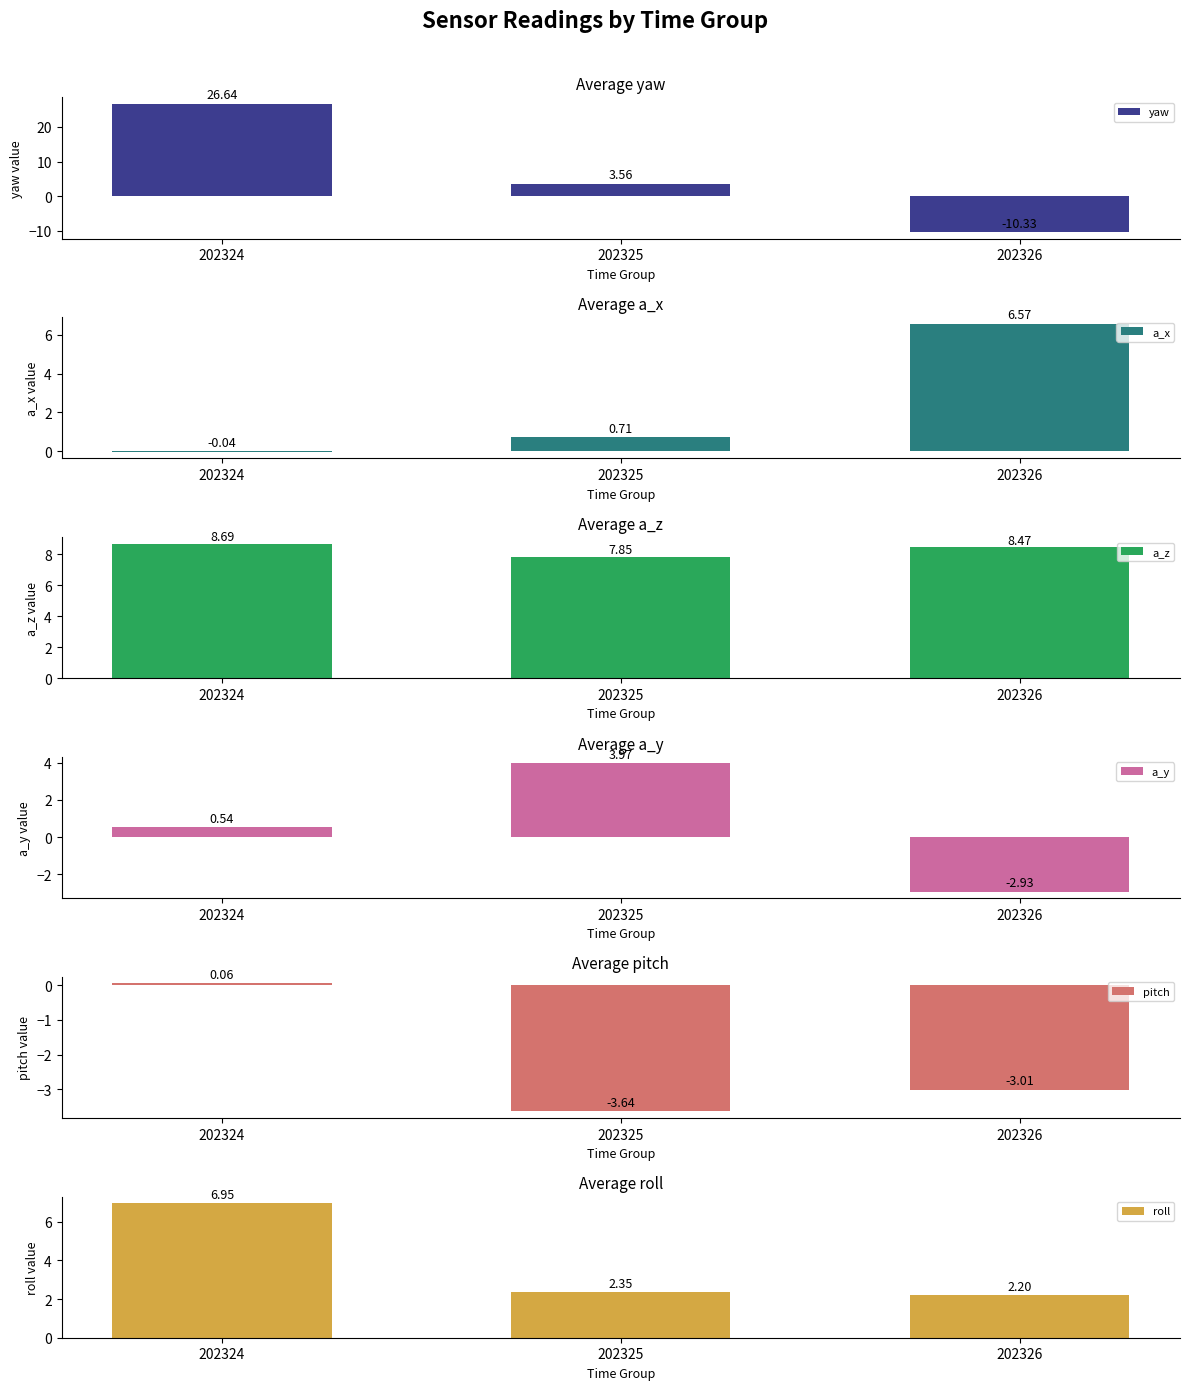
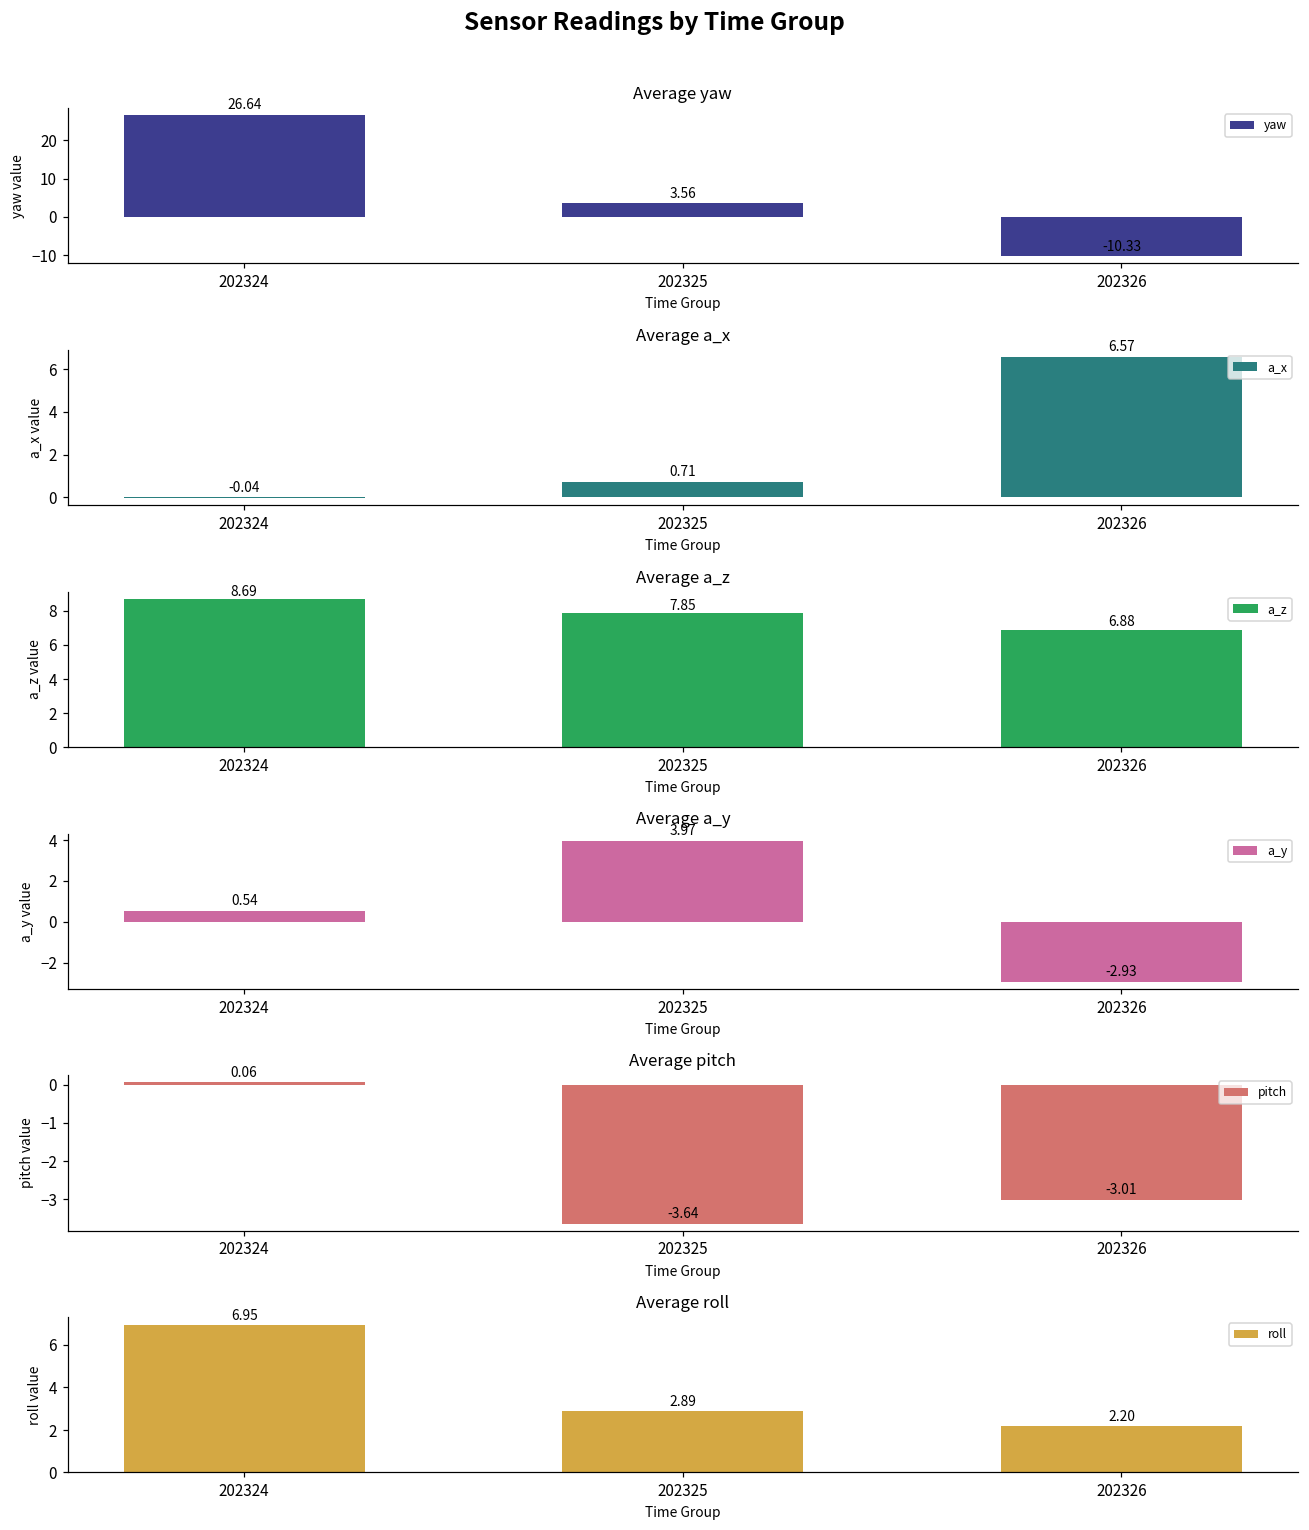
Average a_z, 202326: 8.47 -> 6.88
Average roll, 202325: 2.35 -> 2.89
